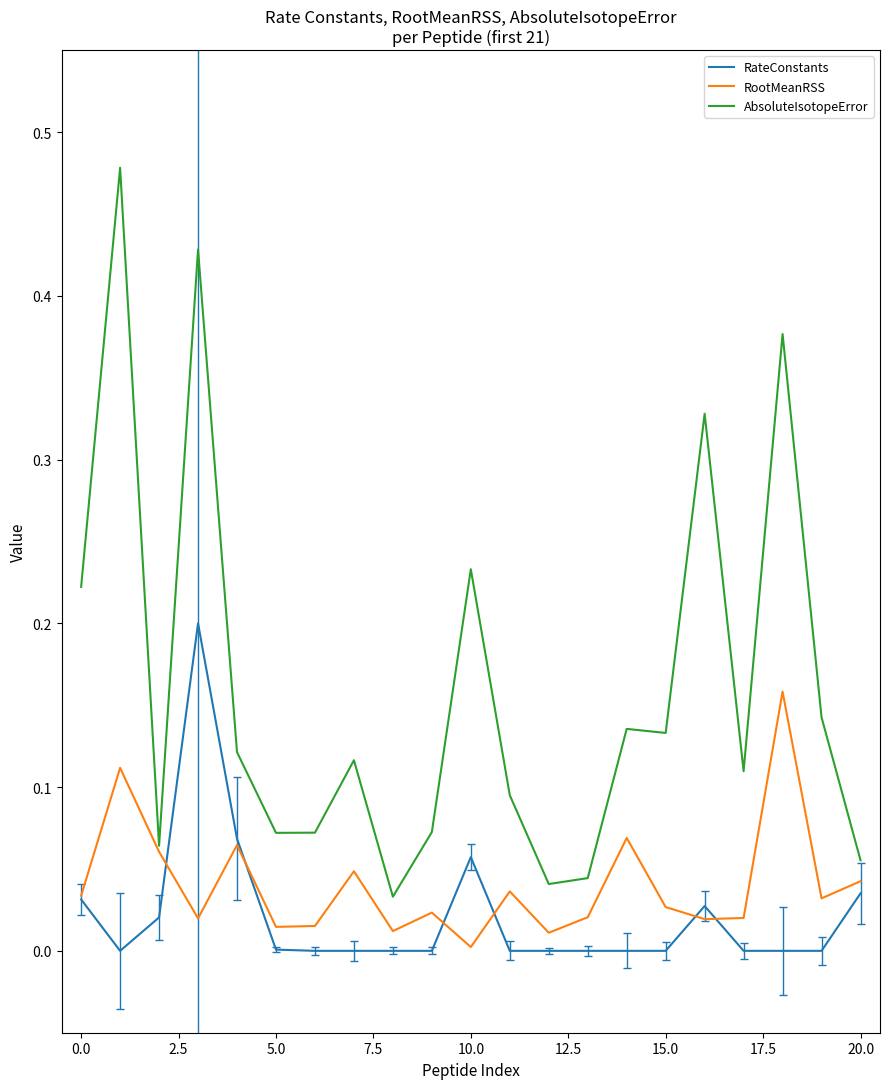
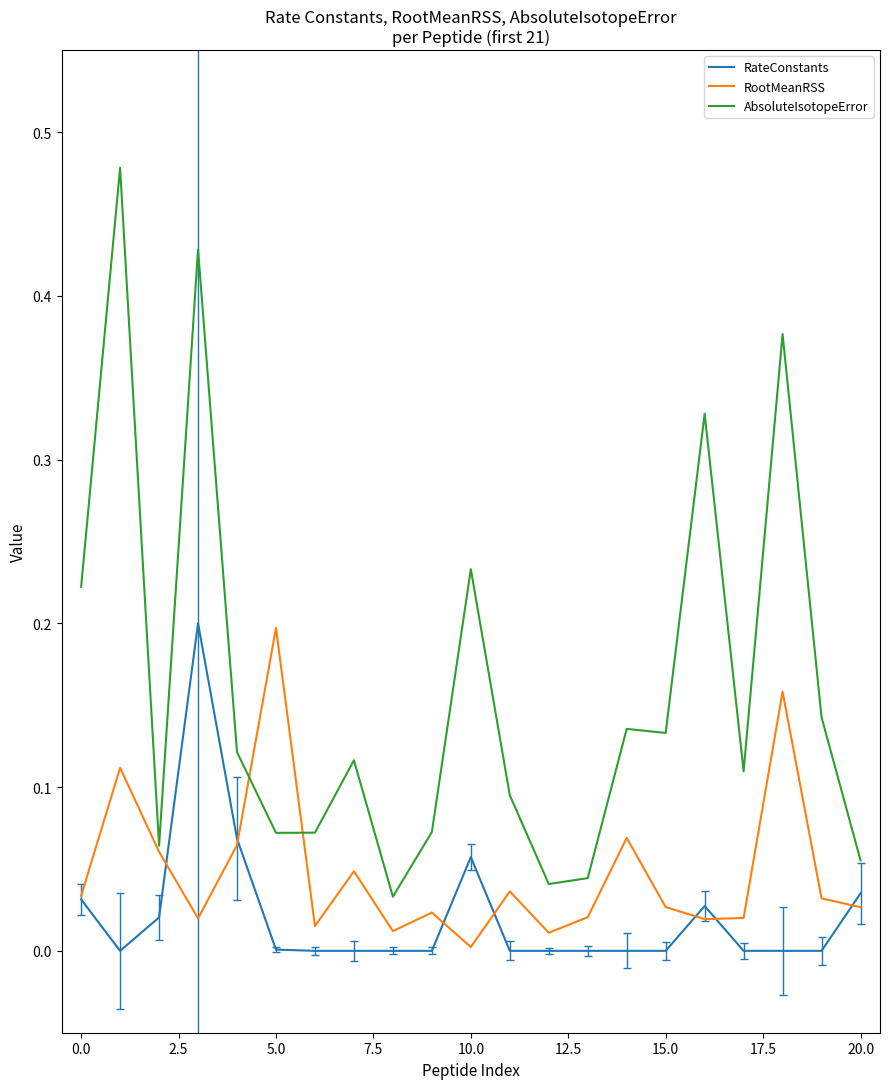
RootMeanRSS, 5.0: 0.015 -> 0.197
RootMeanRSS, 20.0: 0.043 -> 0.027
